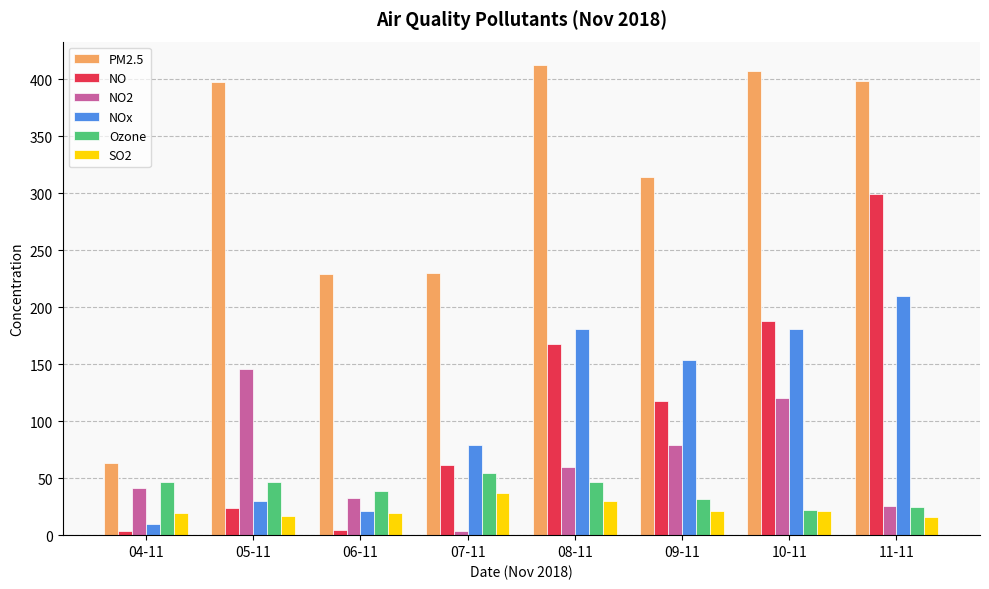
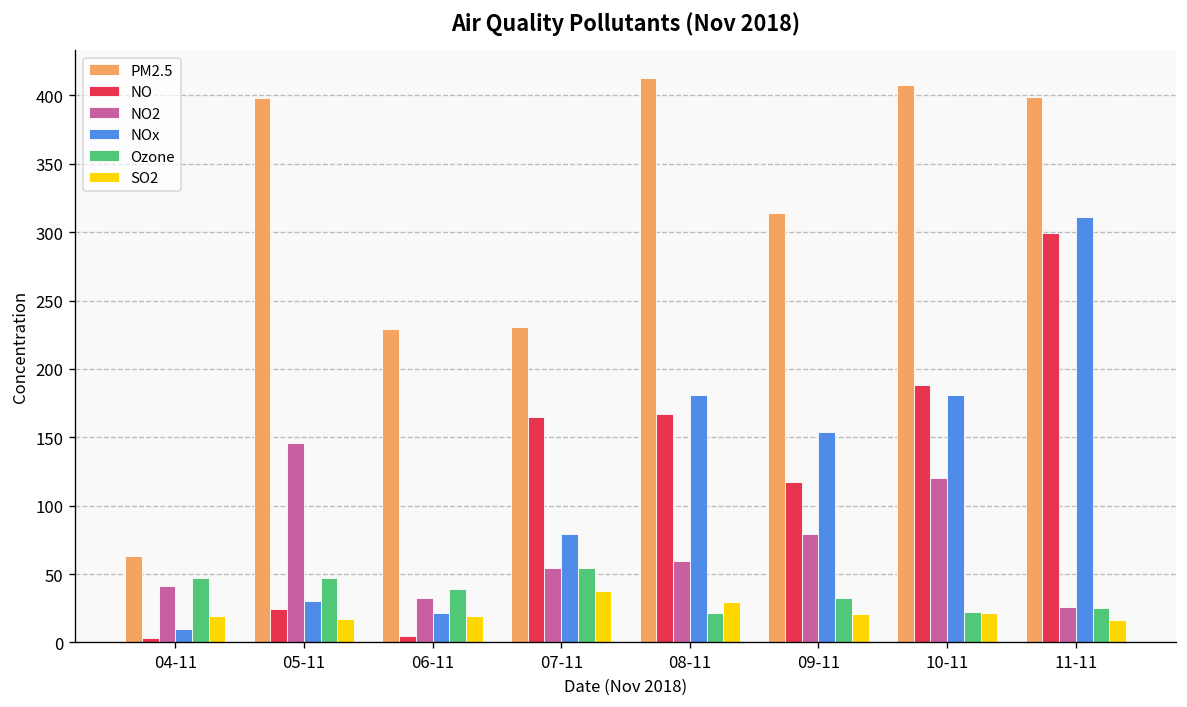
NO, 07-11: 62 -> 165
NO2, 07-11: 4 -> 55
Ozone, 08-11: 47 -> 22
NOx, 11-11: 210 -> 311
